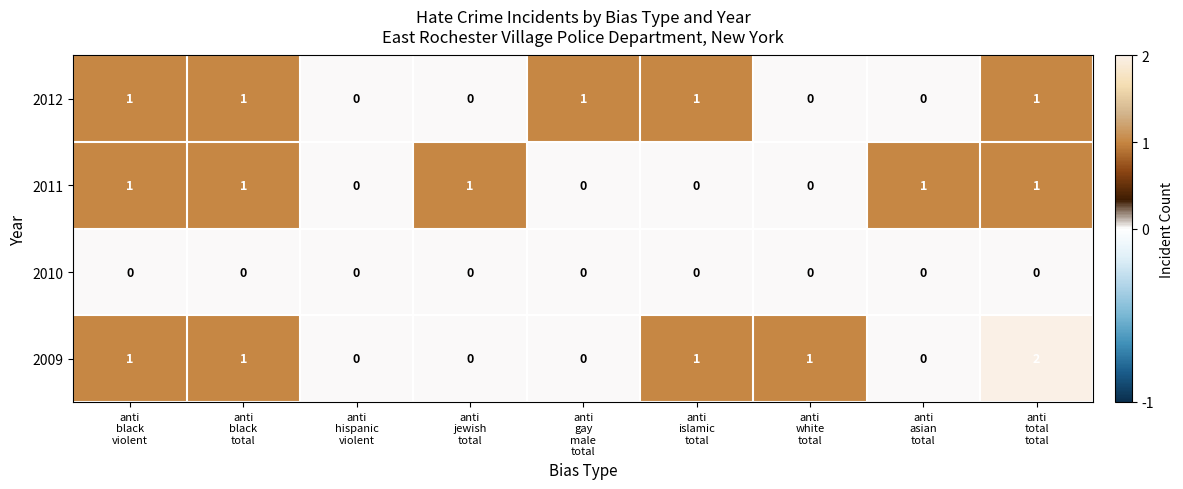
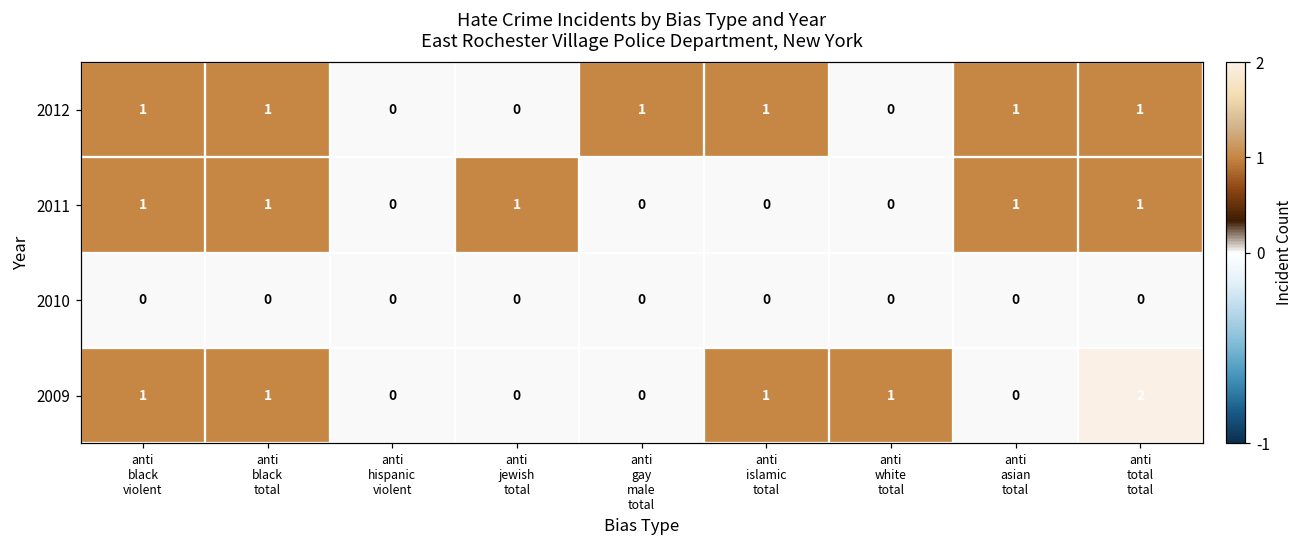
2012, anti asian total: 0 -> 1
